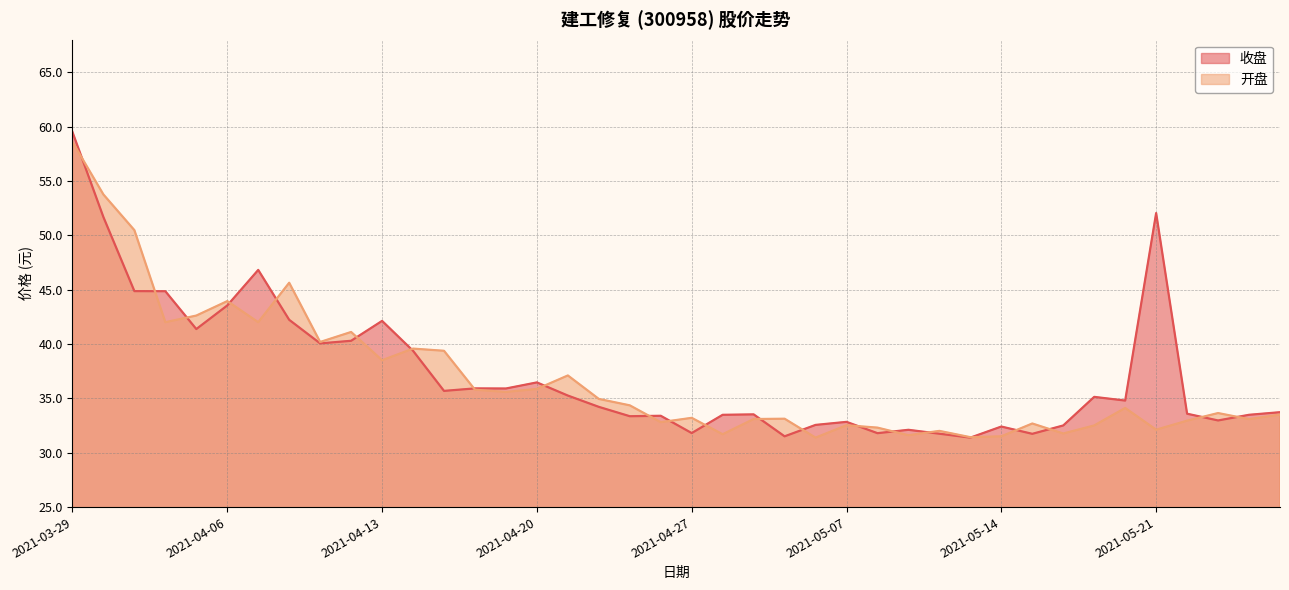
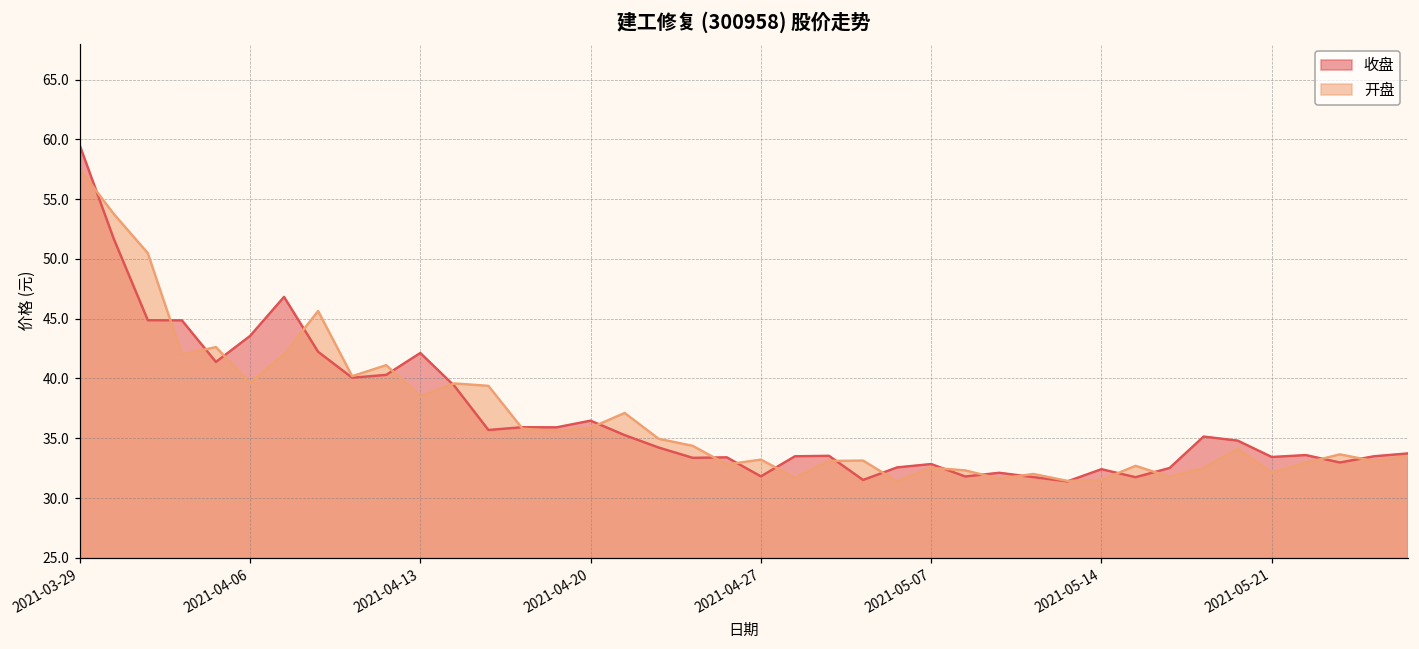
开盘, 2021-03-29: 58.6 -> 57.5
开盘, 2021-04-06: 44.0 -> 39.6
收盘, 2021-05-21: 52.1 -> 33.4
